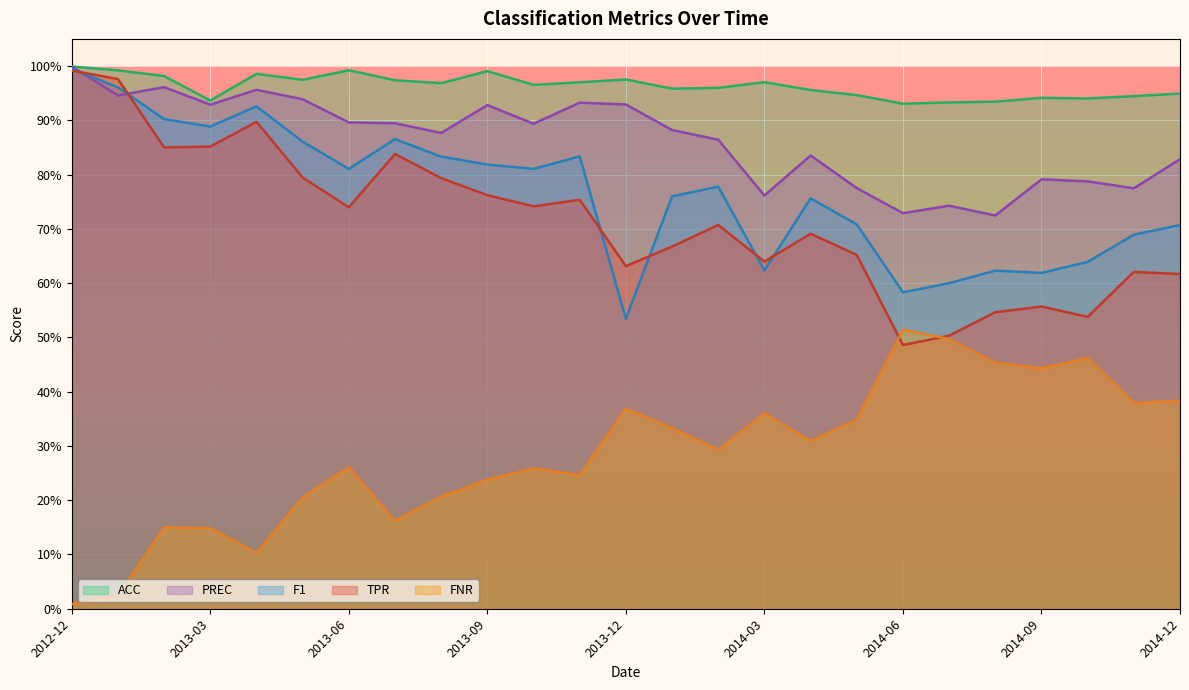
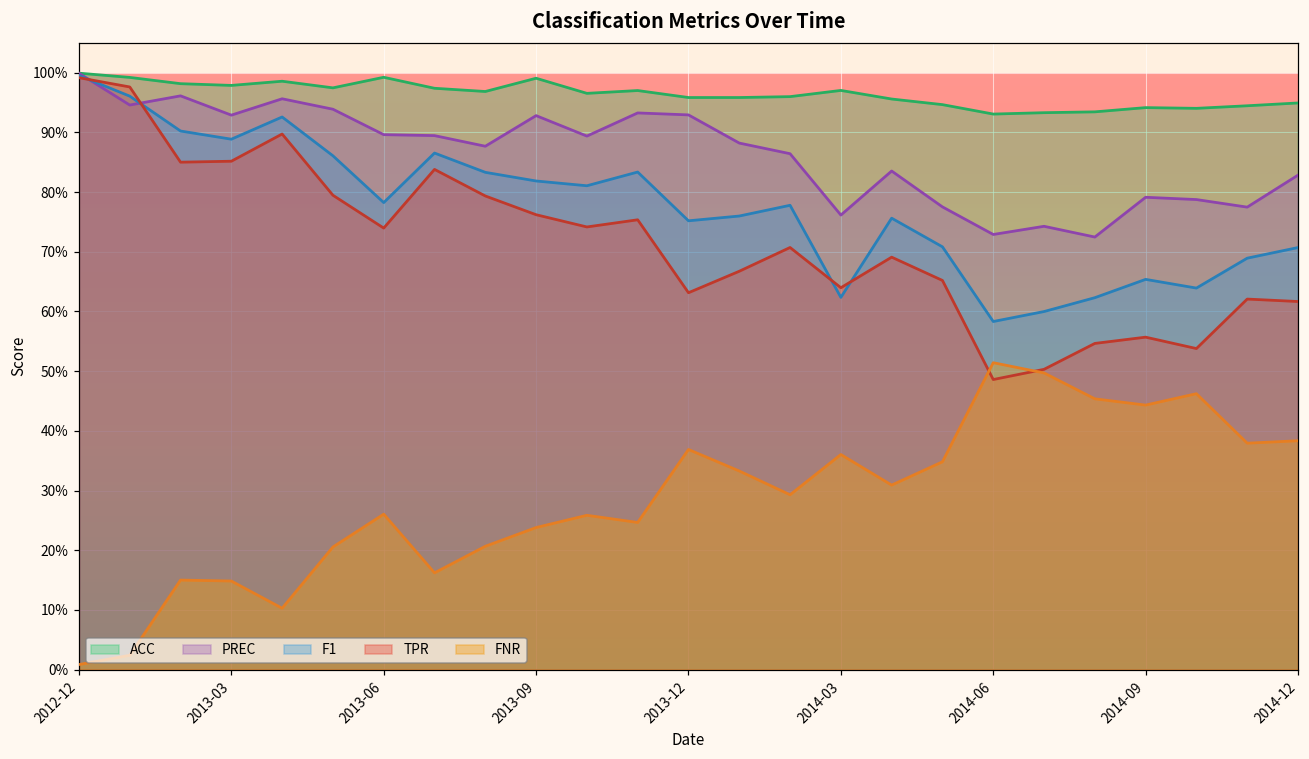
ACC, 2013-03: 94% -> 98%
F1, 2013-06: 81% -> 78%
ACC, 2013-12: 98% -> 96%
F1, 2013-12: 53% -> 75%
F1, 2014-09: 62% -> 65%
